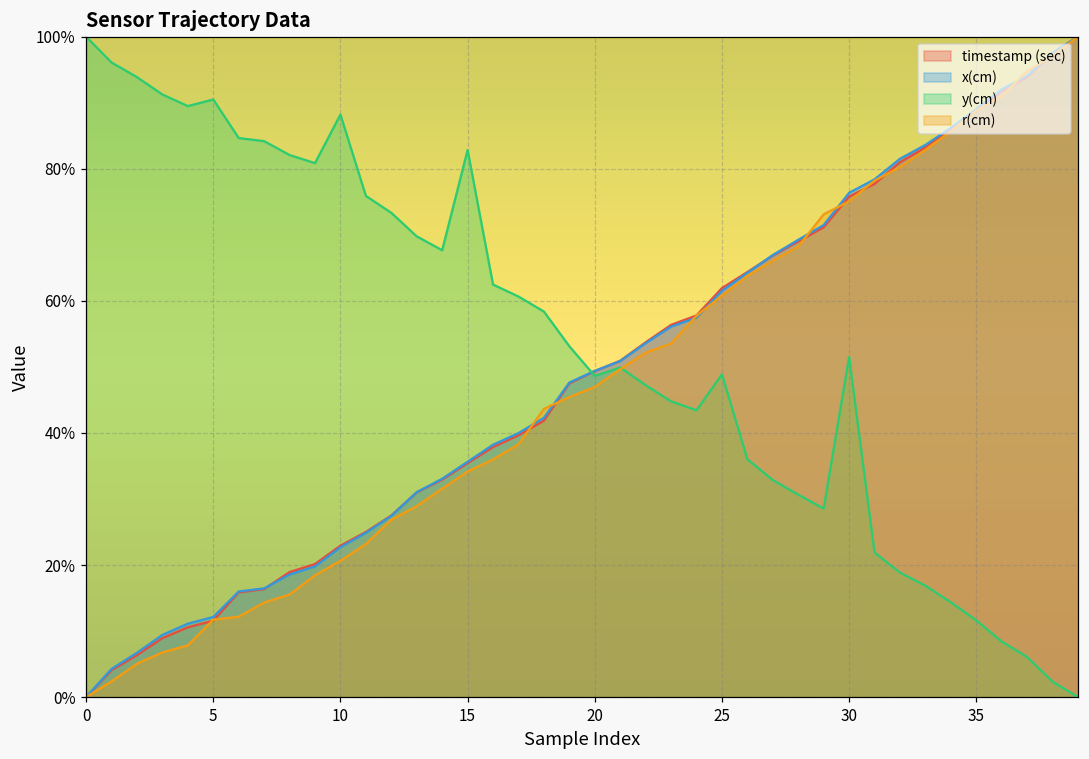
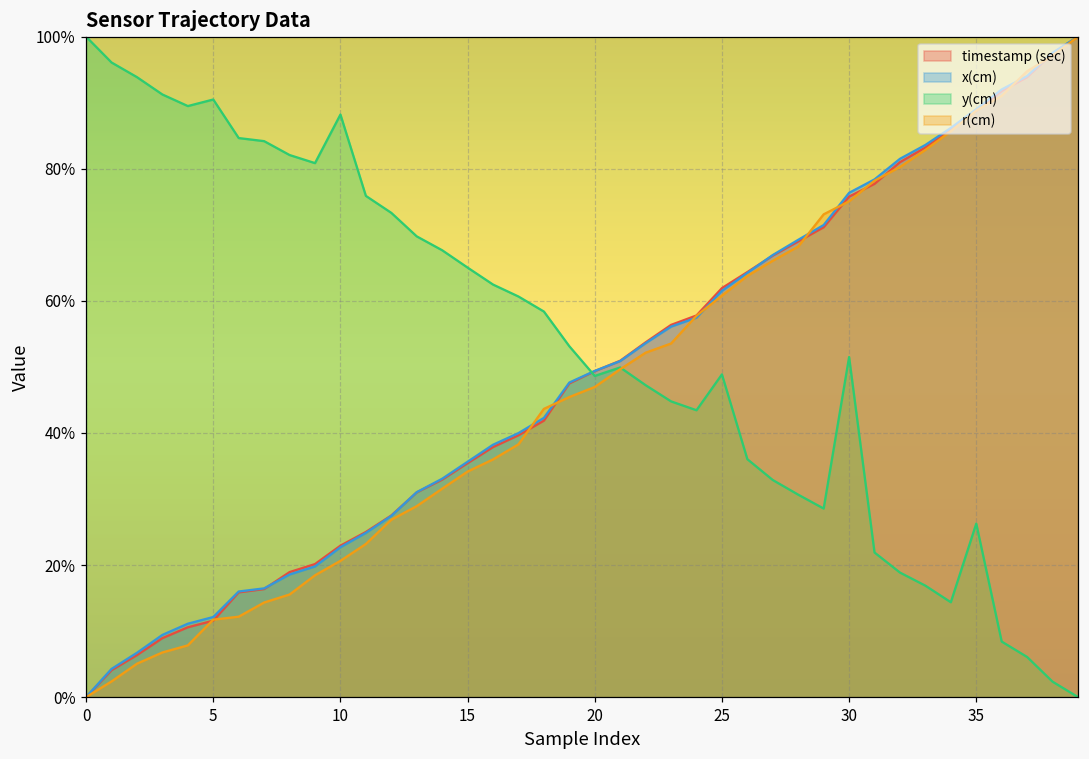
y(cm), 15: 83% -> 65%
y(cm), 35: 12% -> 26%
